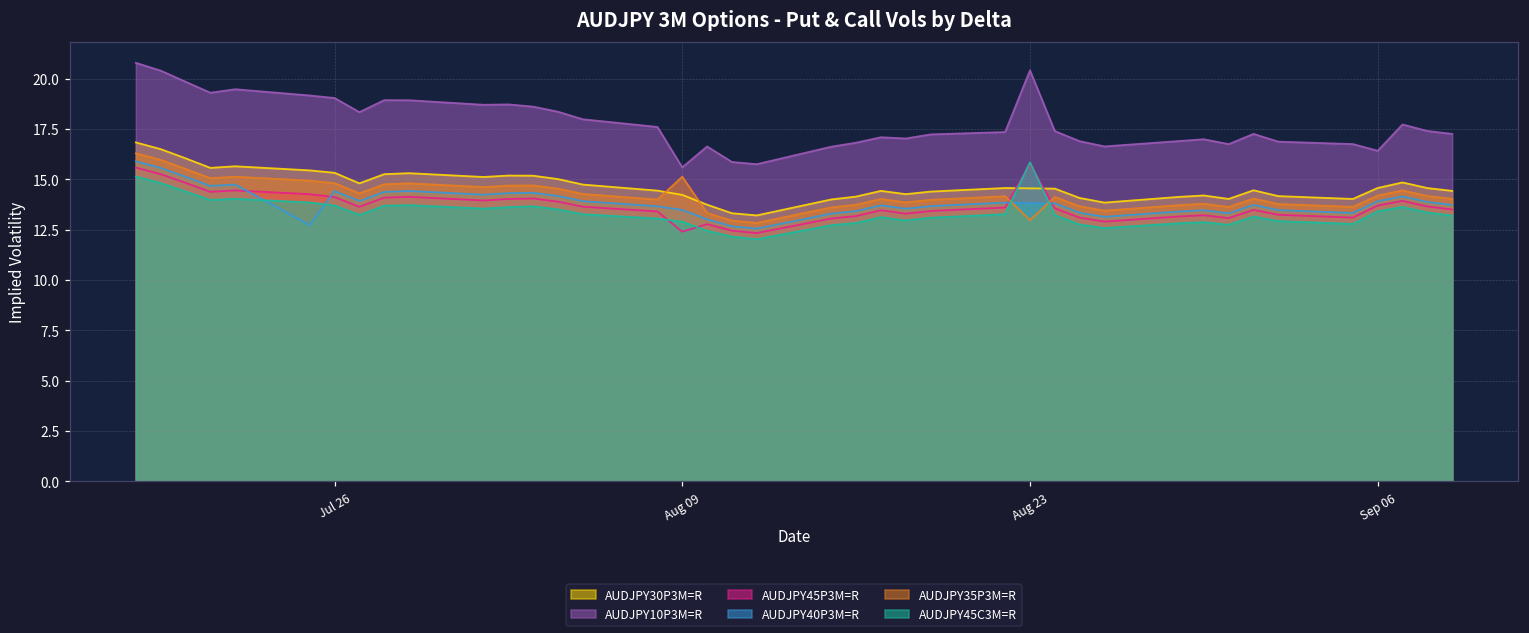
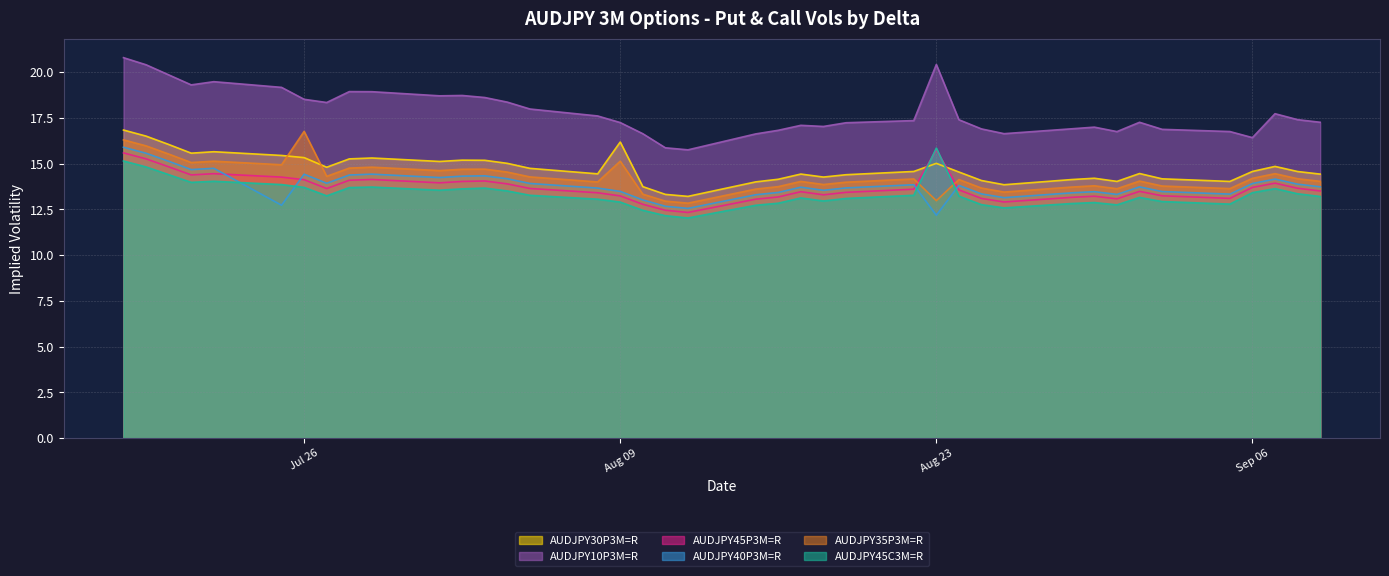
AUDJPY10P3M=R, Jul 26: 19.0 -> 18.5
AUDJPY35P3M=R, Jul 26: 14.8 -> 16.8
AUDJPY30P3M=R, Aug 09: 14.2 -> 16.2
AUDJPY10P3M=R, Aug 09: 15.6 -> 17.2
AUDJPY45P3M=R, Aug 09: 12.4 -> 13.2
AUDJPY30P3M=R, Aug 23: 14.6 -> 15.0
AUDJPY40P3M=R, Aug 23: 13.8 -> 12.2
